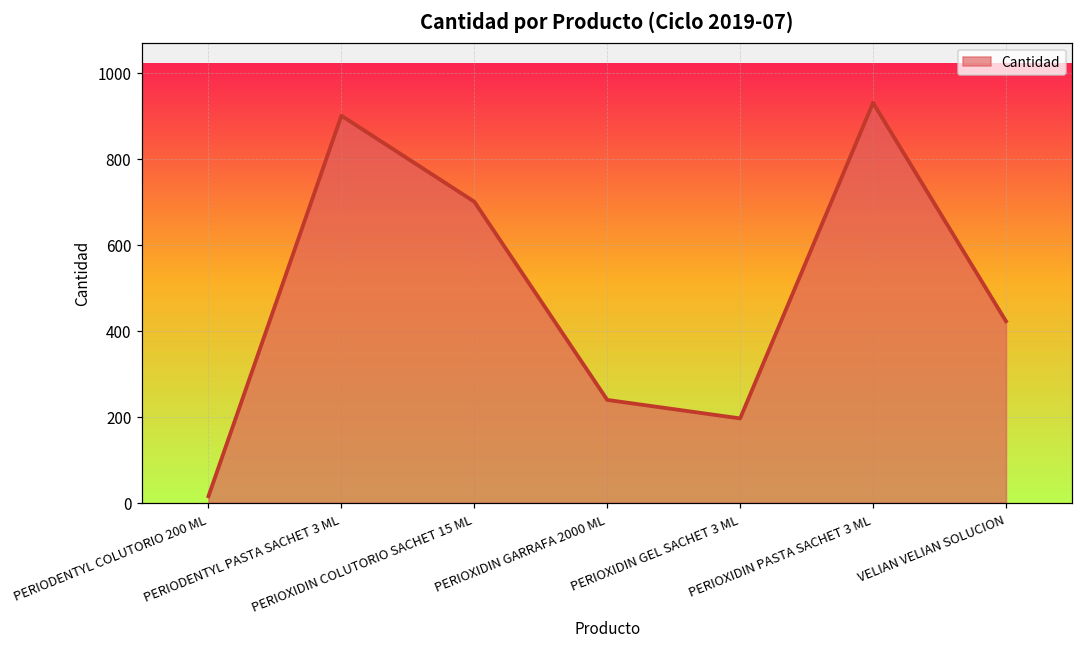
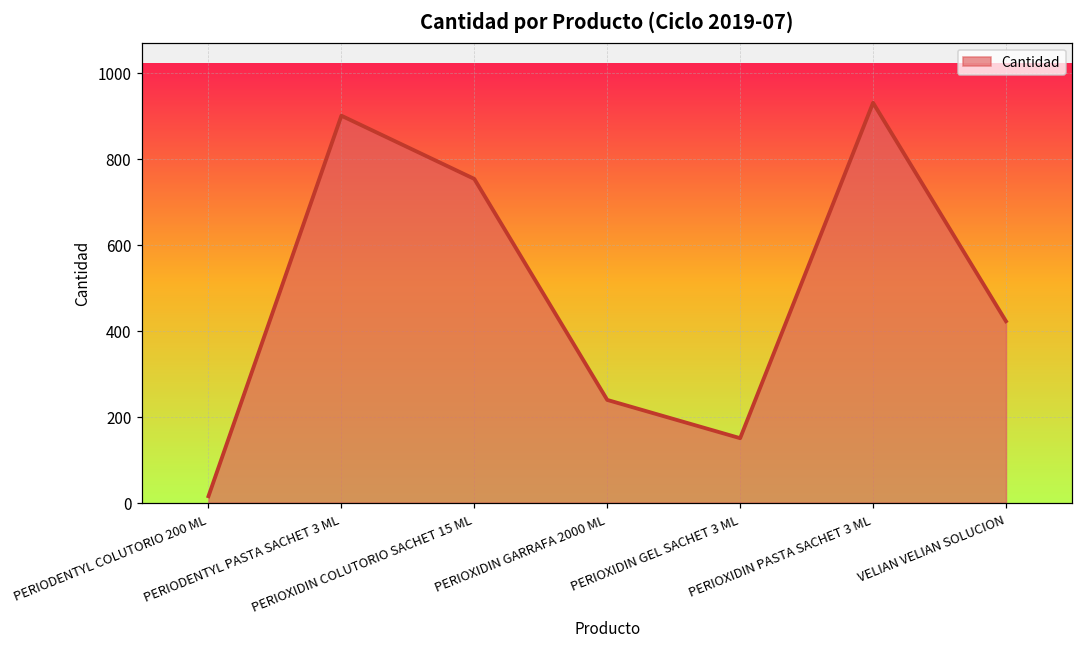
PERIOXIDIN COLUTORIO SACHET 15 ML: 700 -> 750
PERIOXIDIN GEL SACHET 3 ML: 200 -> 150
